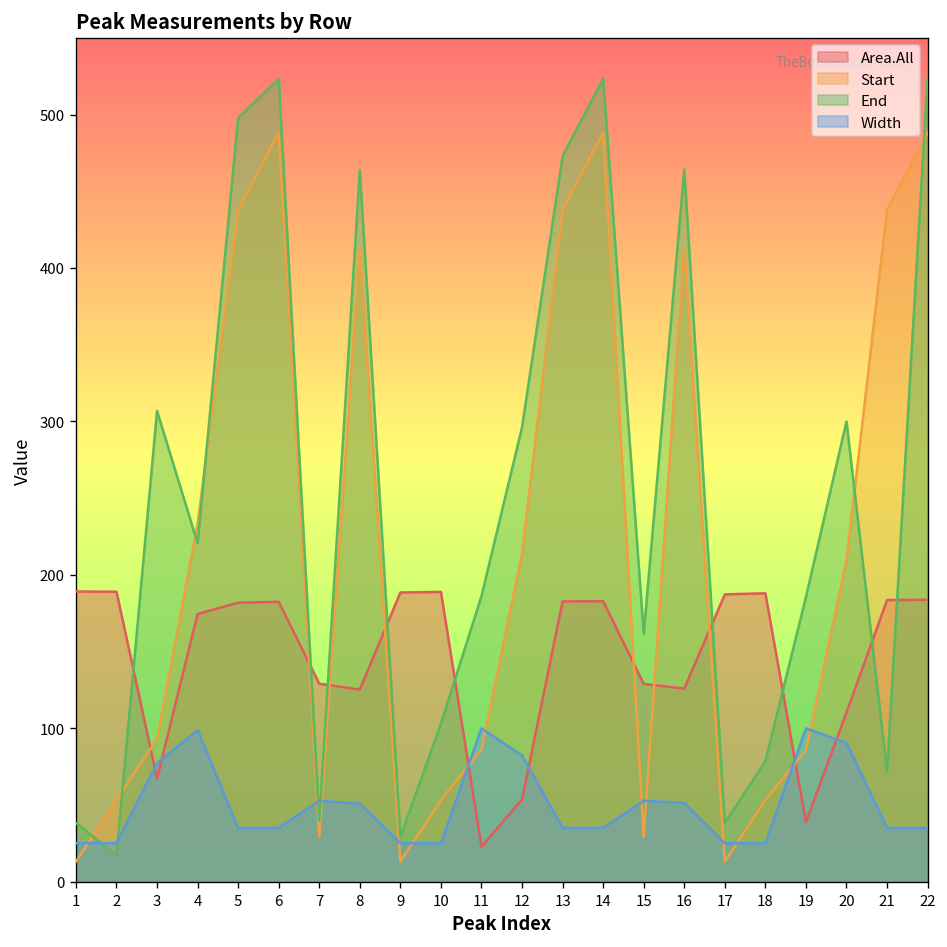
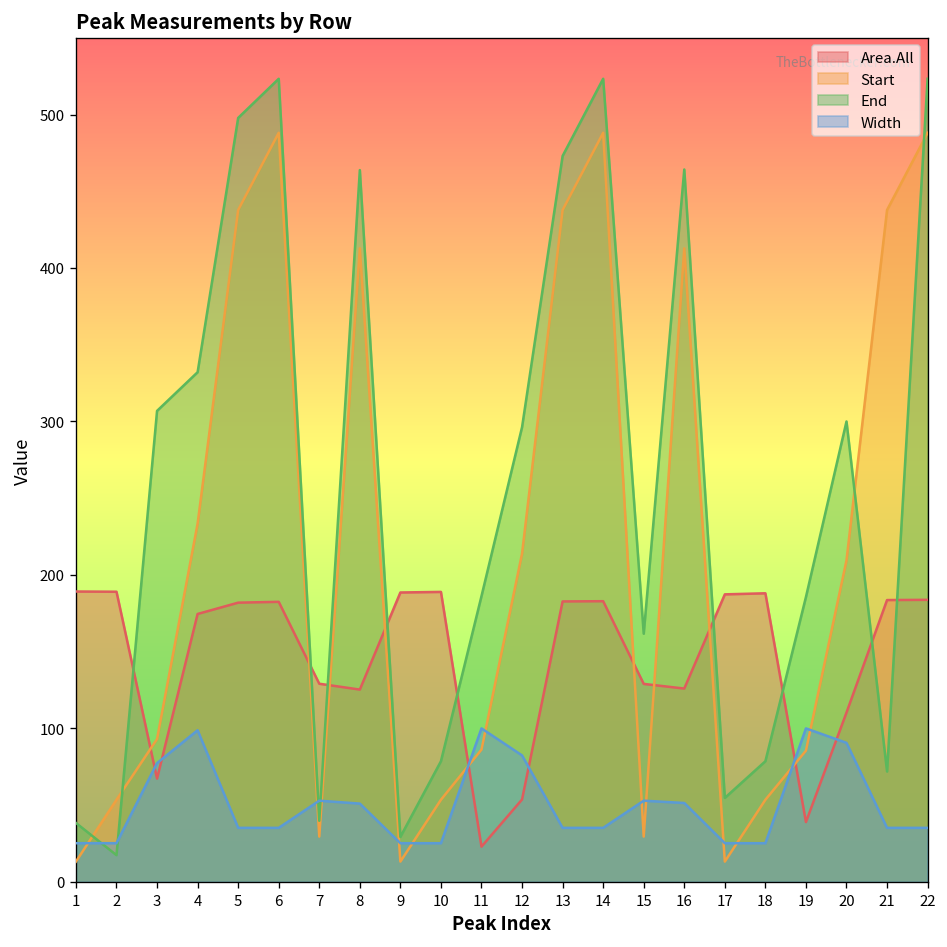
End, 4: 221 -> 332
End, 10: 103 -> 79
End, 17: 38 -> 55
